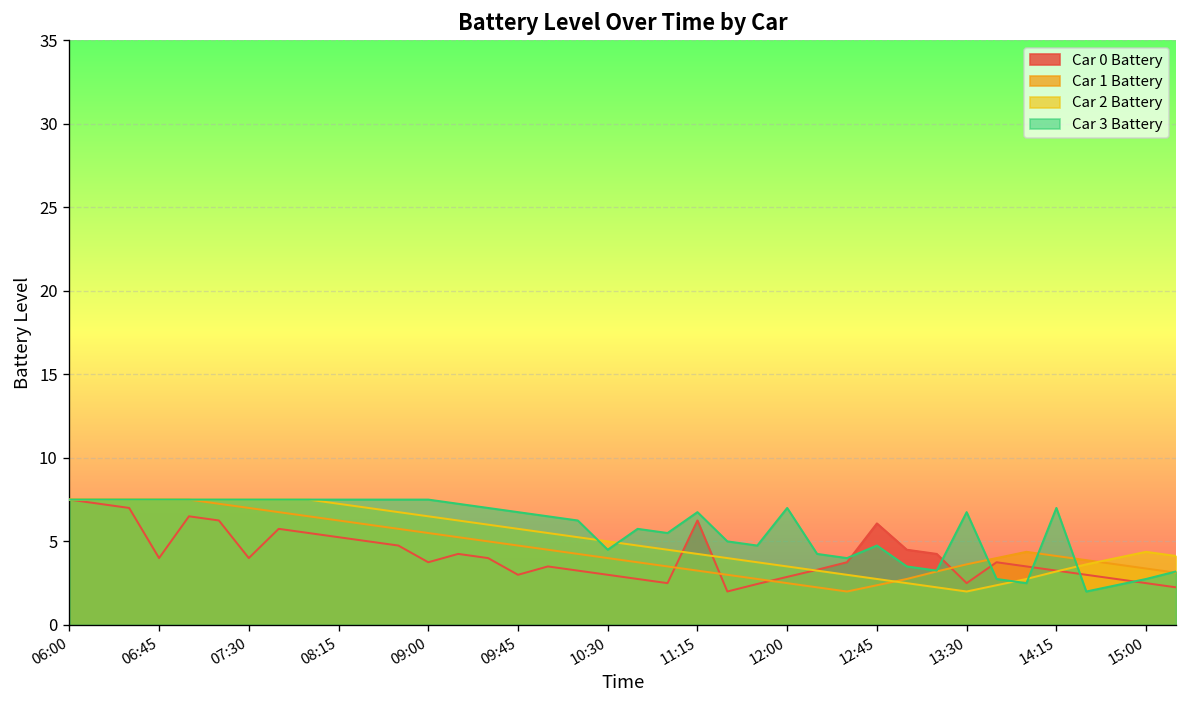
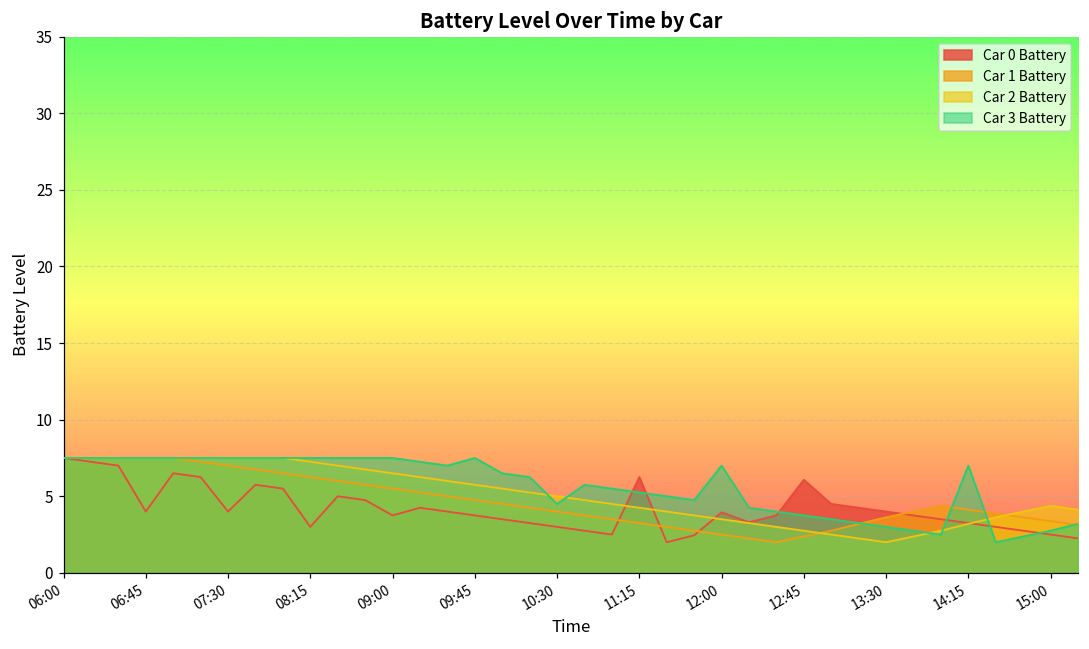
Car 0 Battery, 08:15: 5.3 -> 3.0
Car 0 Battery, 09:45: 3.0 -> 3.8
Car 3 Battery, 09:45: 6.8 -> 7.5
Car 3 Battery, 11:15: 6.8 -> 5.3
Car 0 Battery, 12:00: 2.9 -> 4.0
Car 3 Battery, 12:45: 4.8 -> 3.8
Car 0 Battery, 13:30: 2.5 -> 4.0
Car 3 Battery, 13:30: 6.8 -> 3.0
